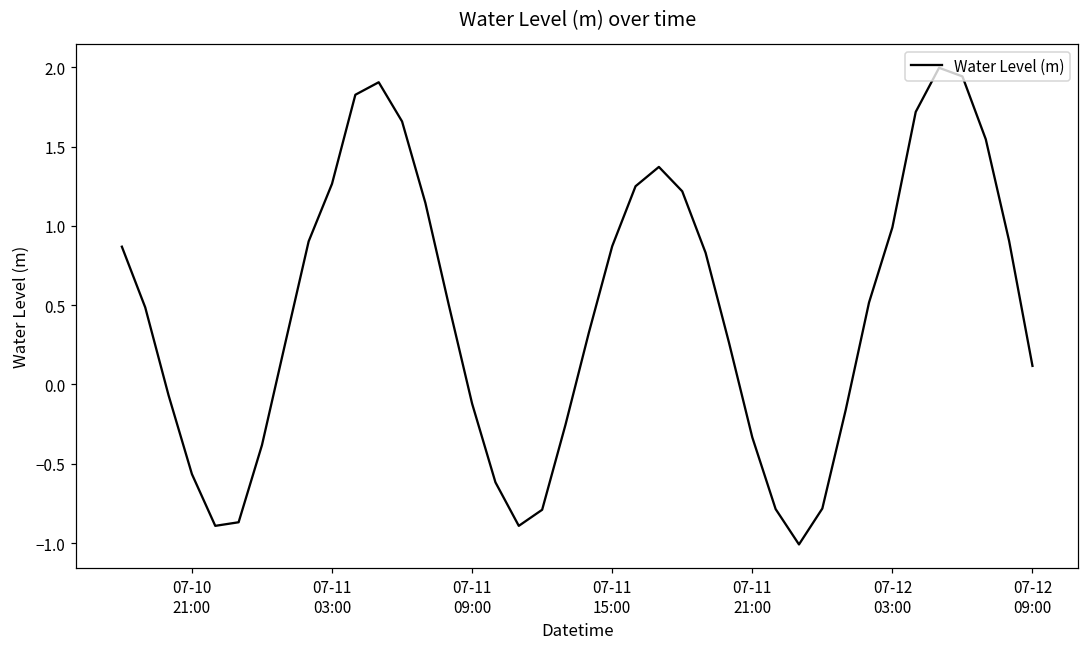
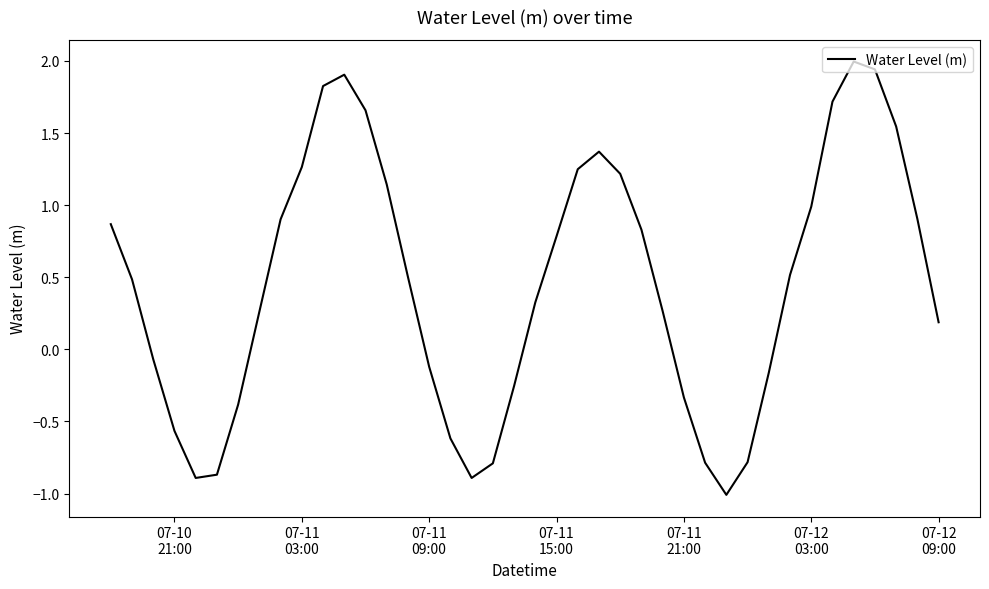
07-11 15:00: 0.87 -> 0.78
07-12 09:00: 0.12 -> 0.19
